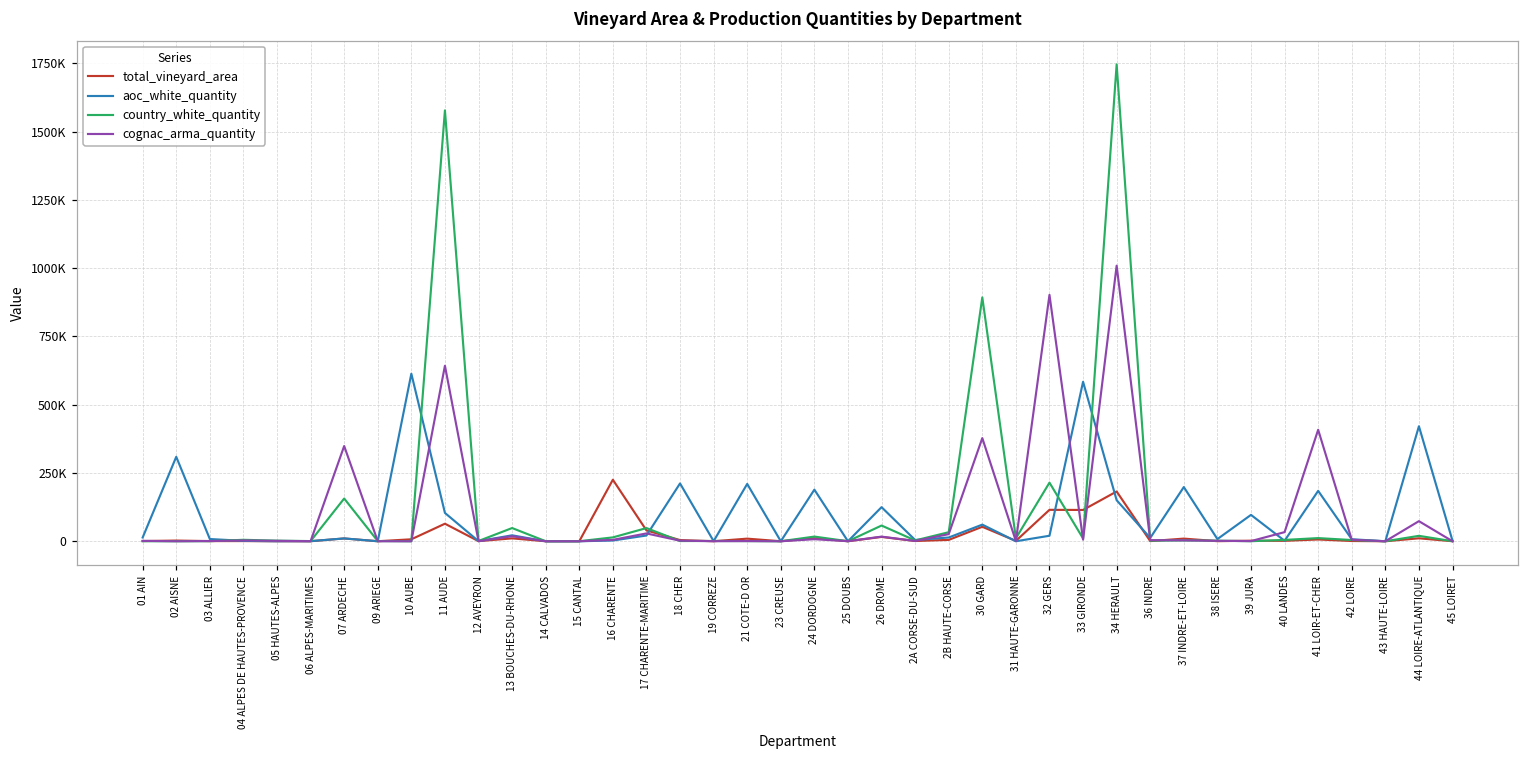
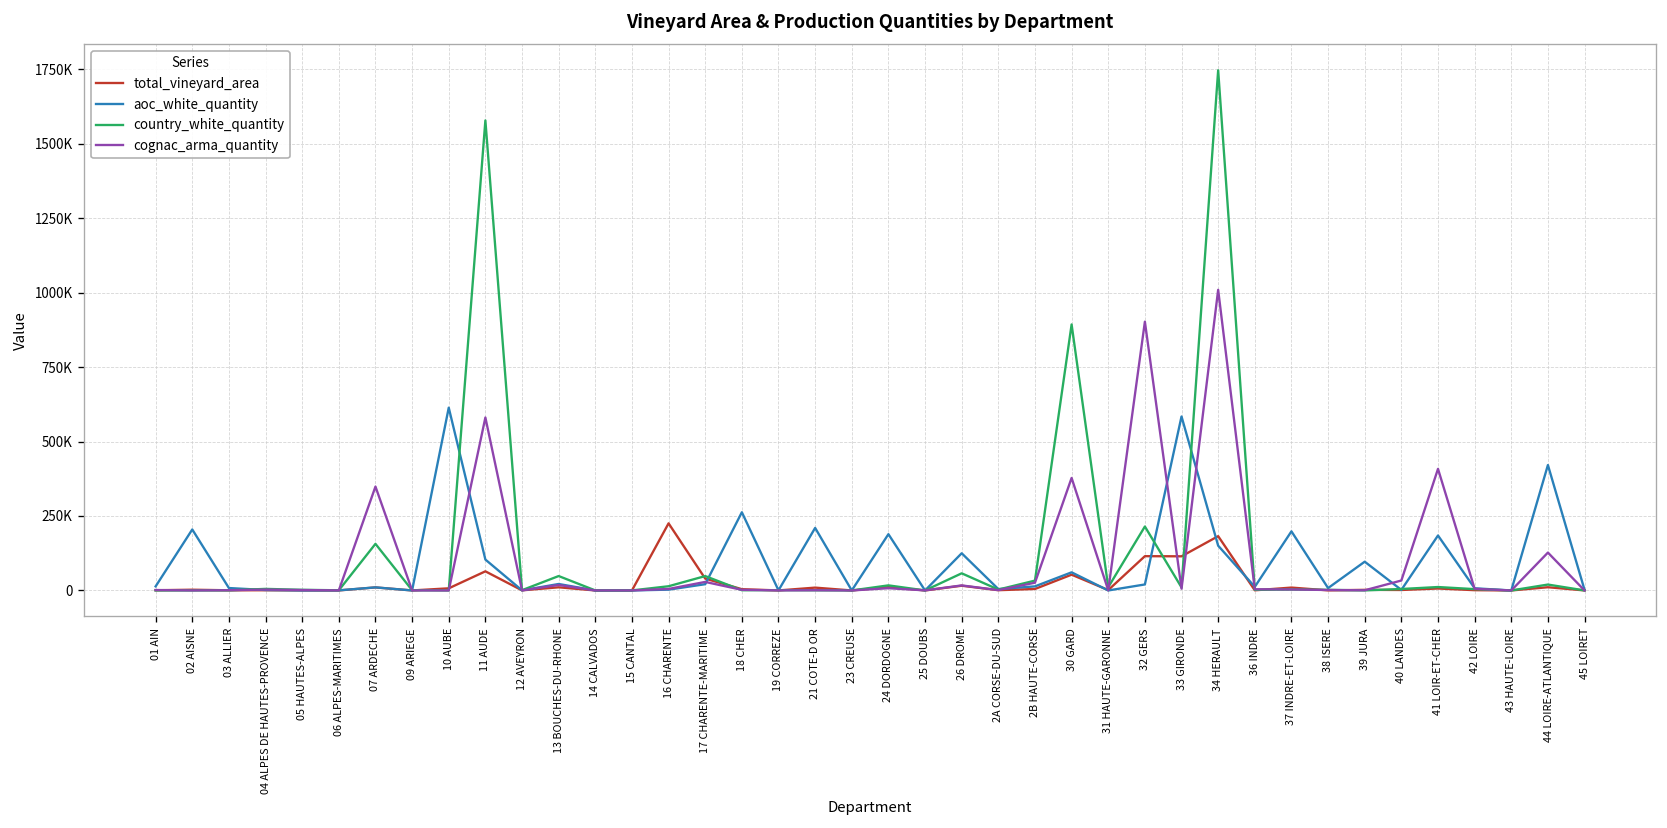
aoc_white_quantity, 02 AISNE: 310000 -> 200000
cognac_arma_quantity, 11 AUDE: 640000 -> 580000
aoc_white_quantity, 18 CHER: 210000 -> 260000
cognac_arma_quantity, 44 LOIRE-ATLANTIQUE: 70000 -> 130000
